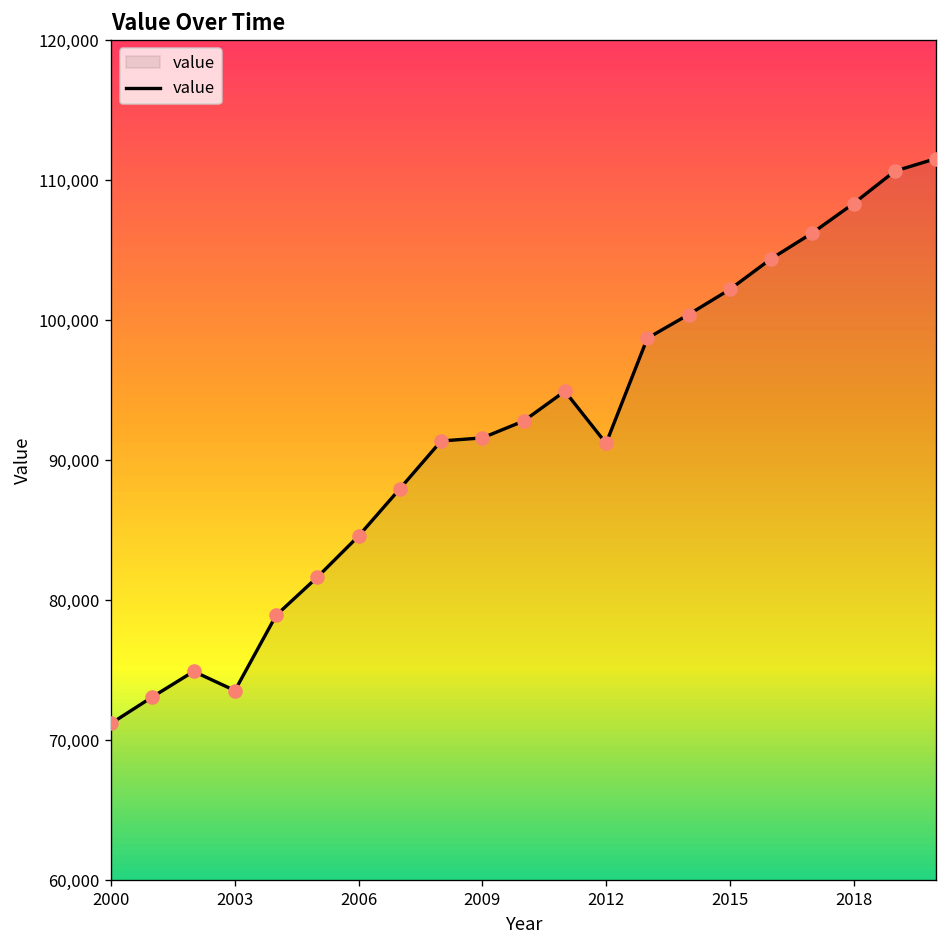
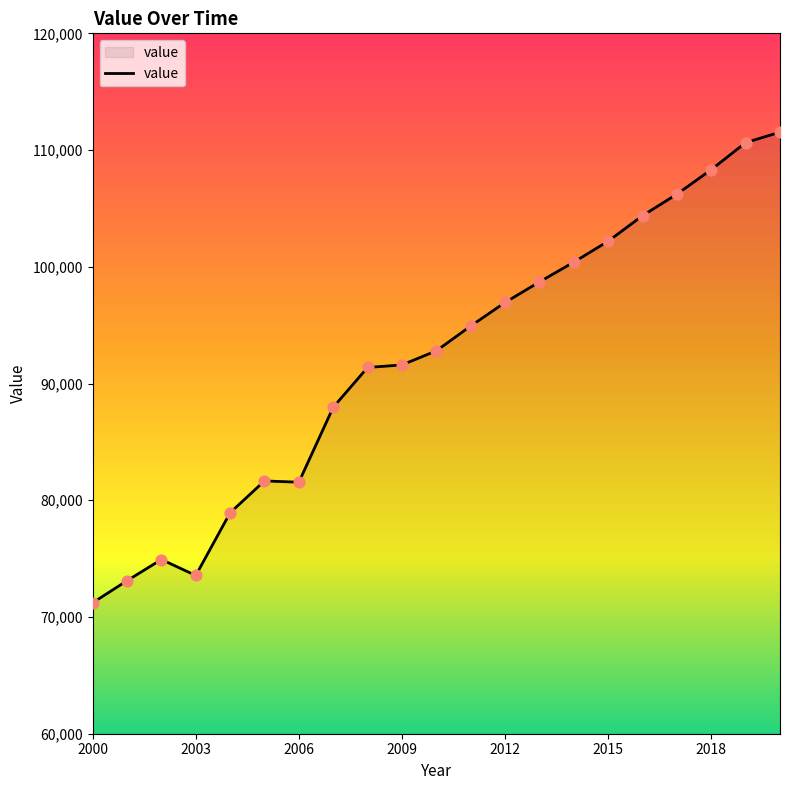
2006: 84,600 -> 81,500
2012: 91,200 -> 96,900
